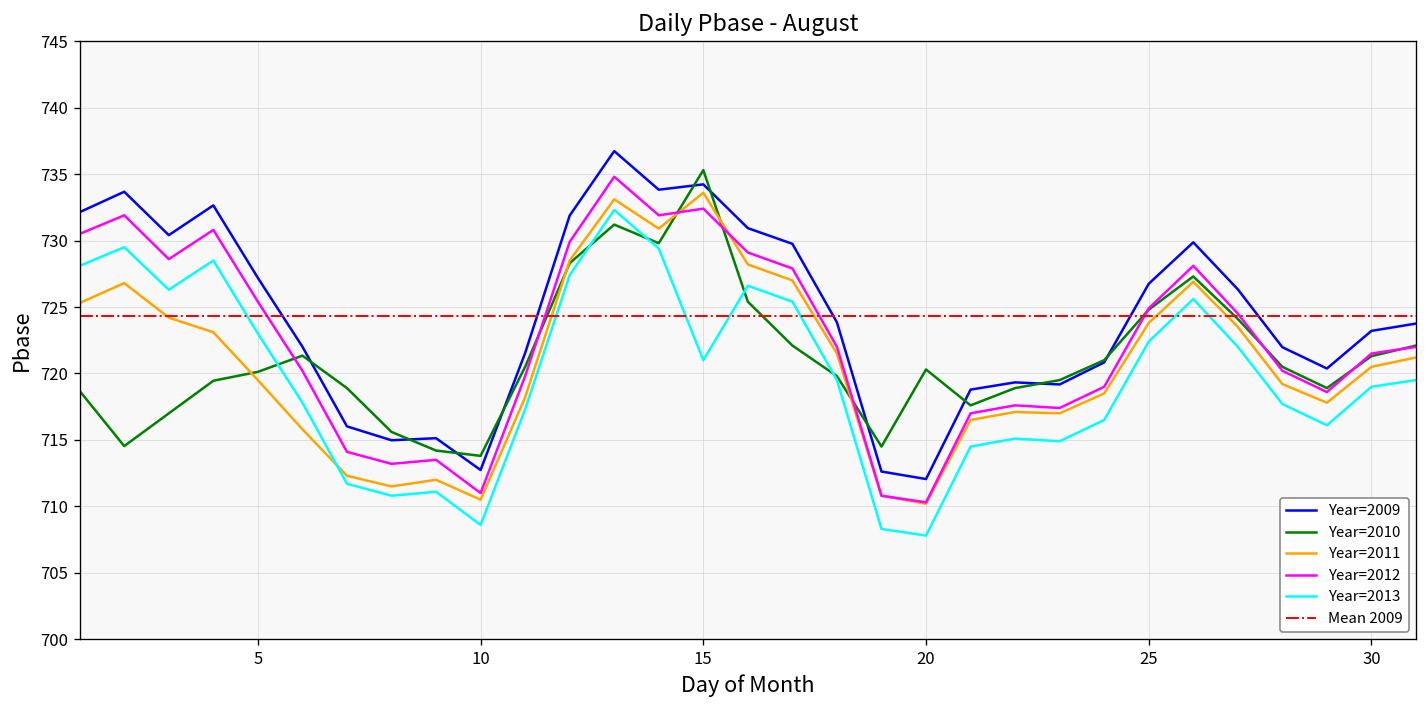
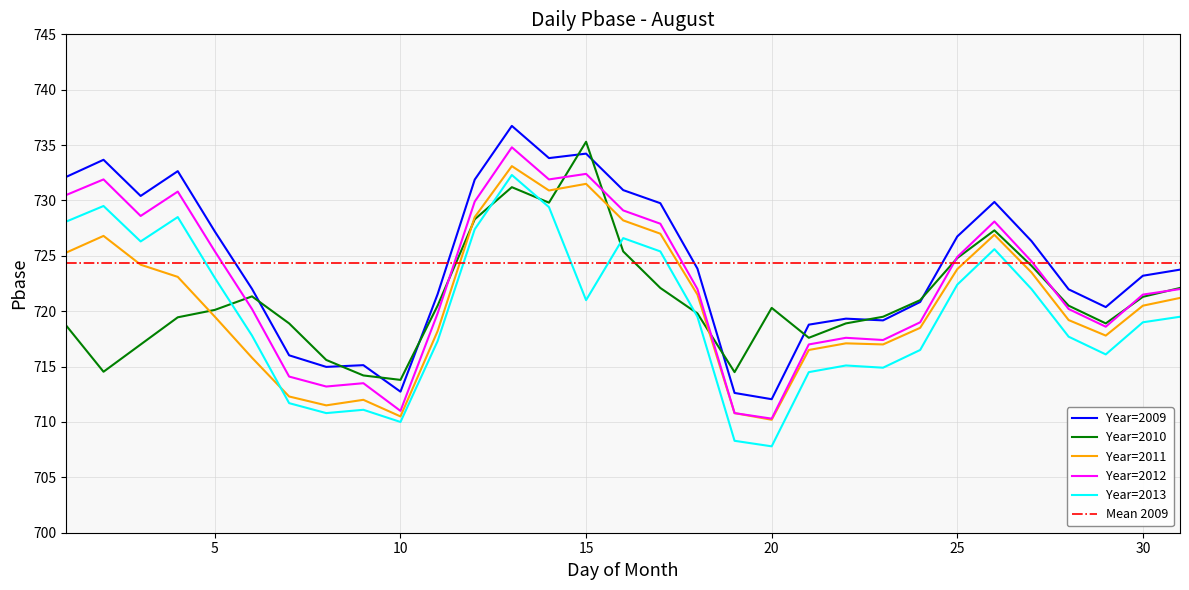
Year=2013, 10: 708.6 -> 710.0
Year=2011, 15: 733.6 -> 731.5
